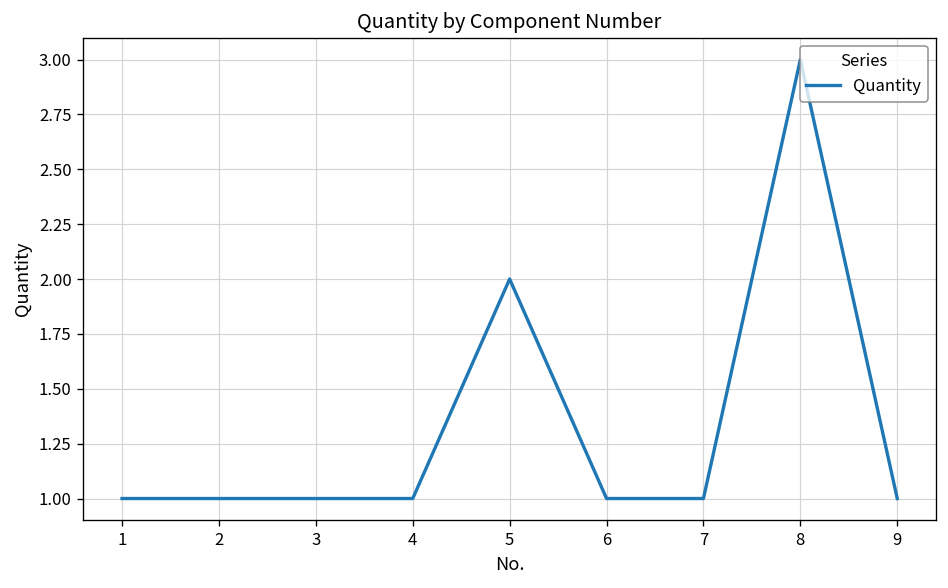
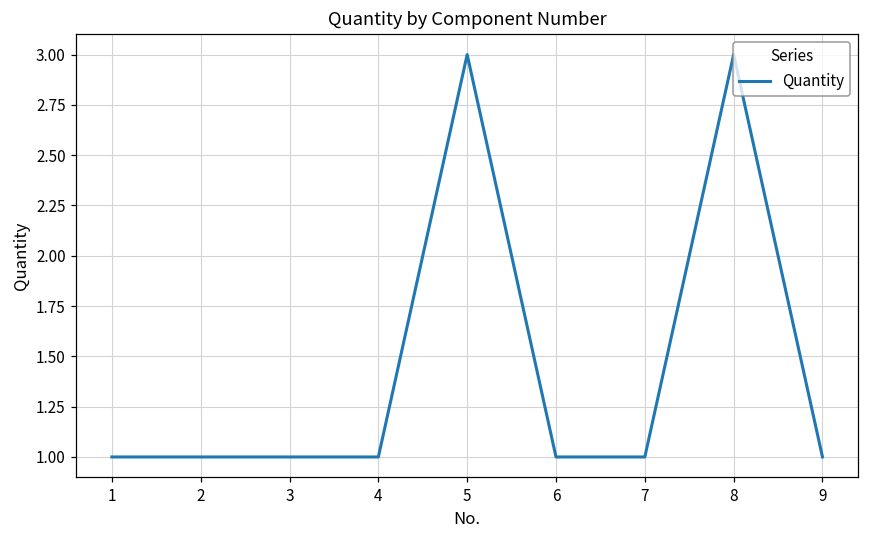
5: 2 -> 3
